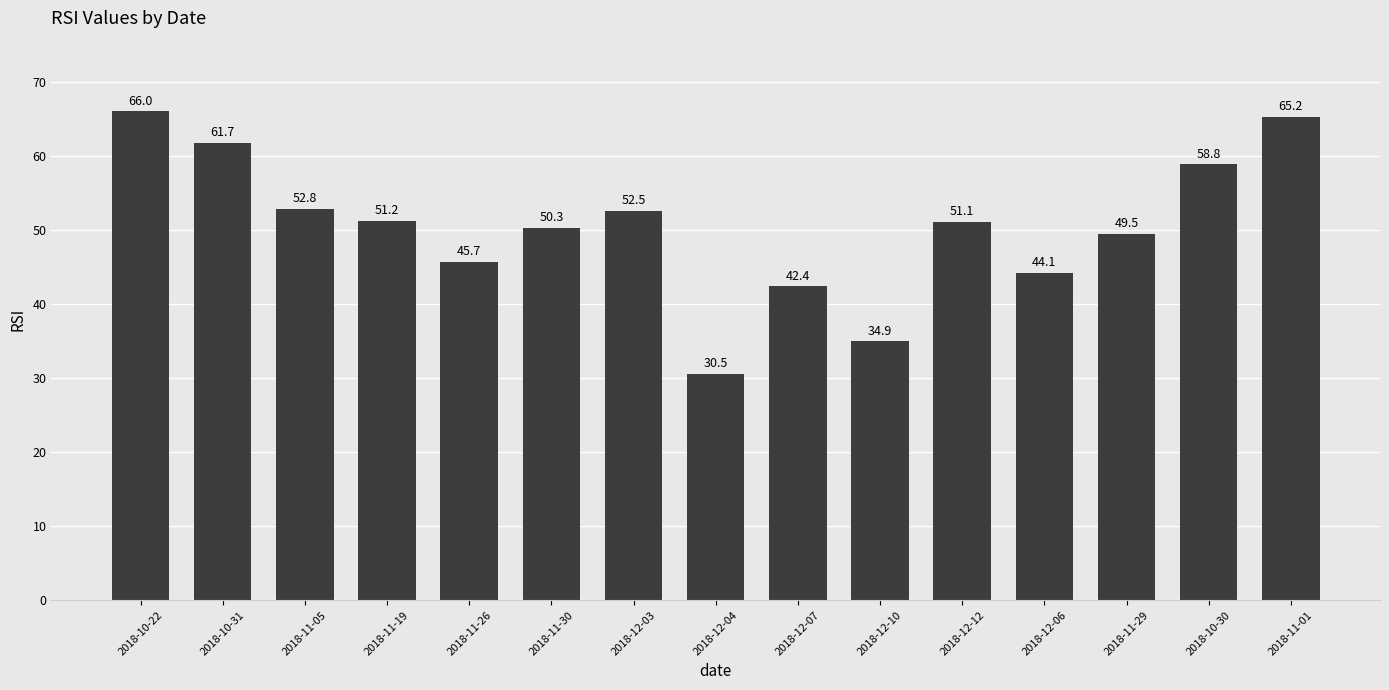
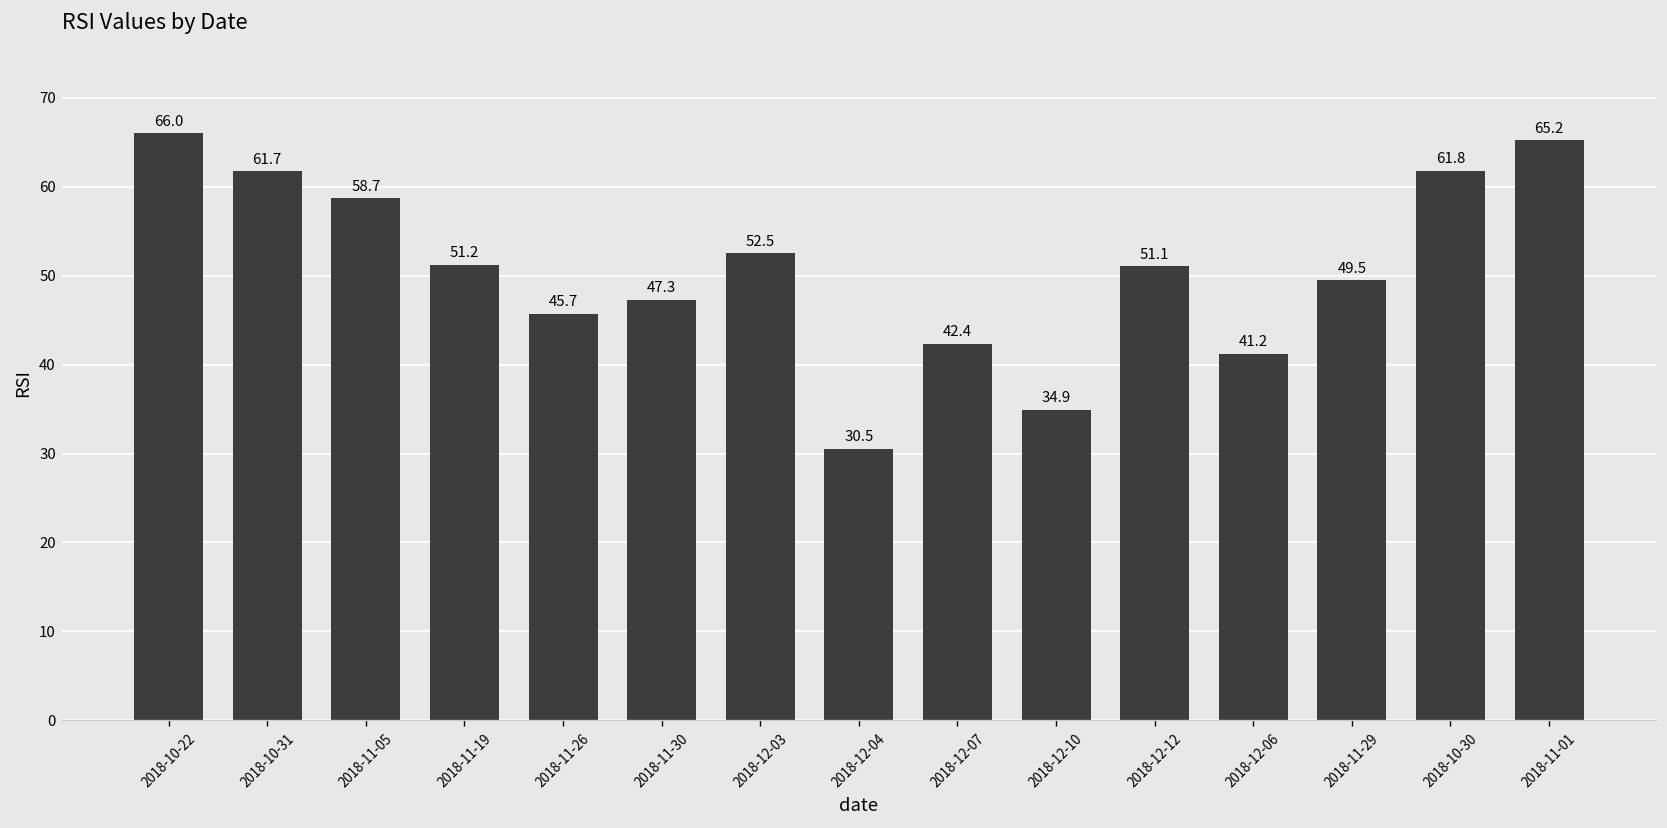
2018-11-05: 52.8 -> 58.7
2018-11-30: 50.3 -> 47.3
2018-12-06: 44.1 -> 41.2
2018-10-30: 58.8 -> 61.8
